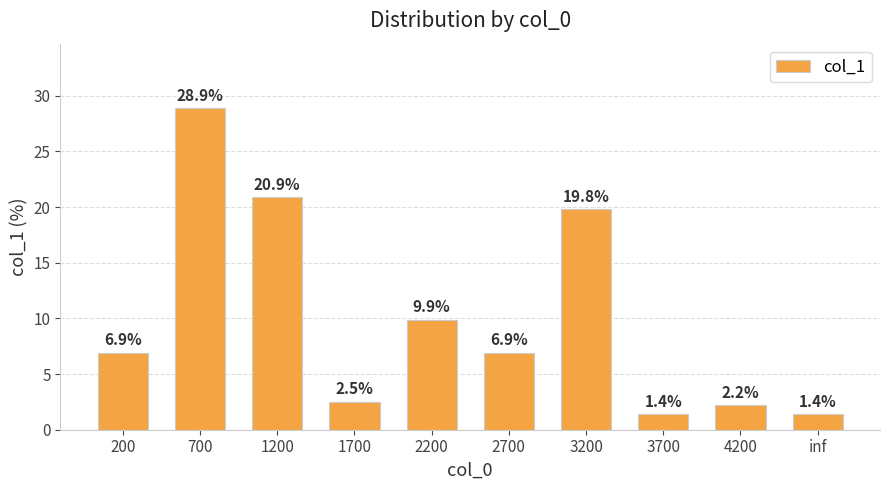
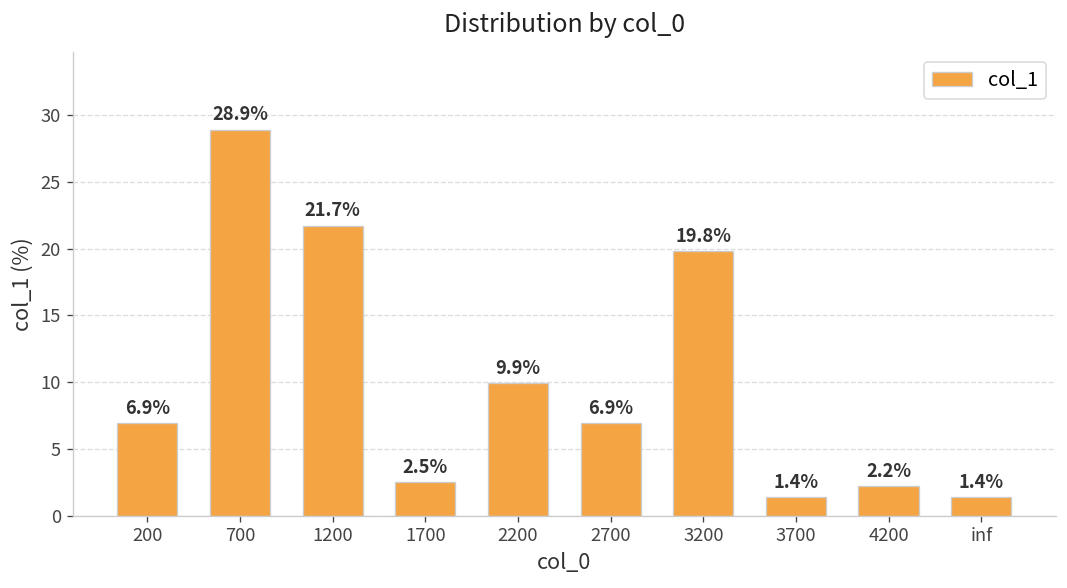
1200: 20.9% -> 21.7%
